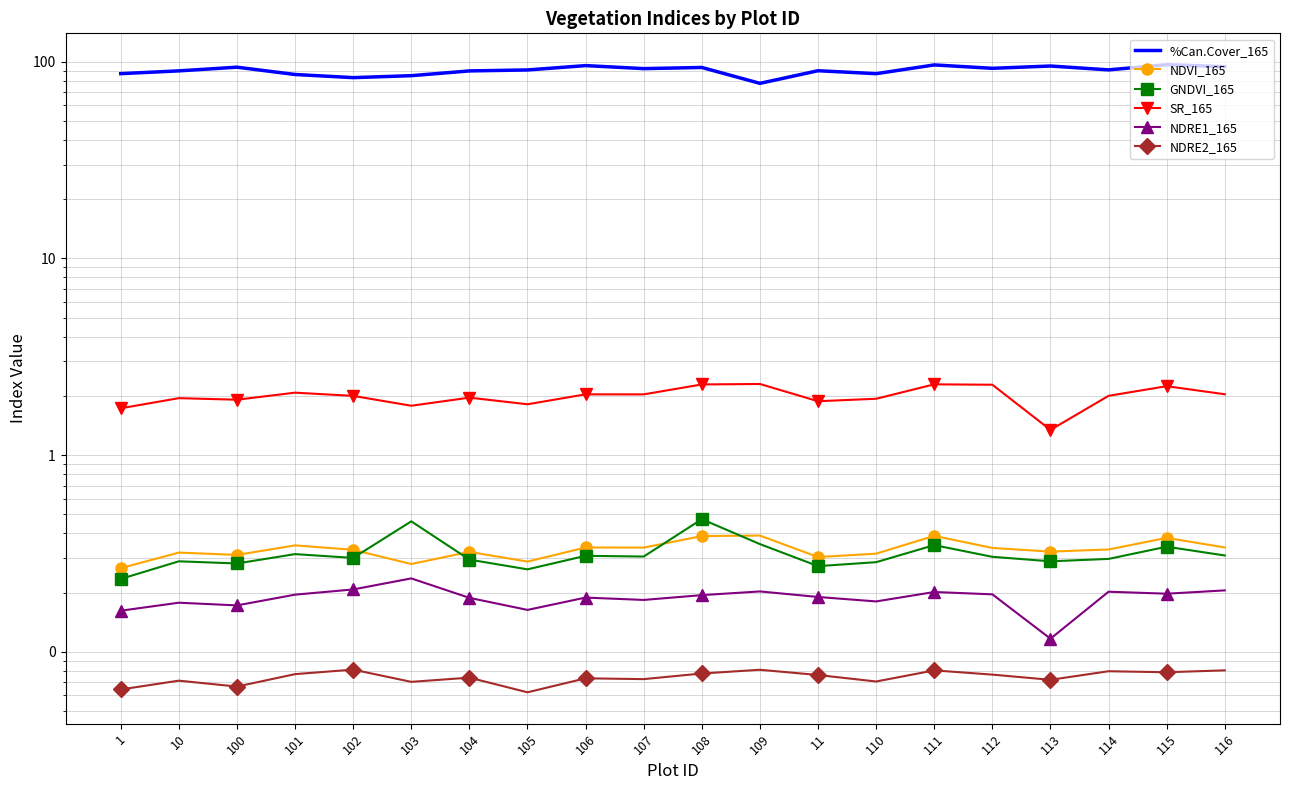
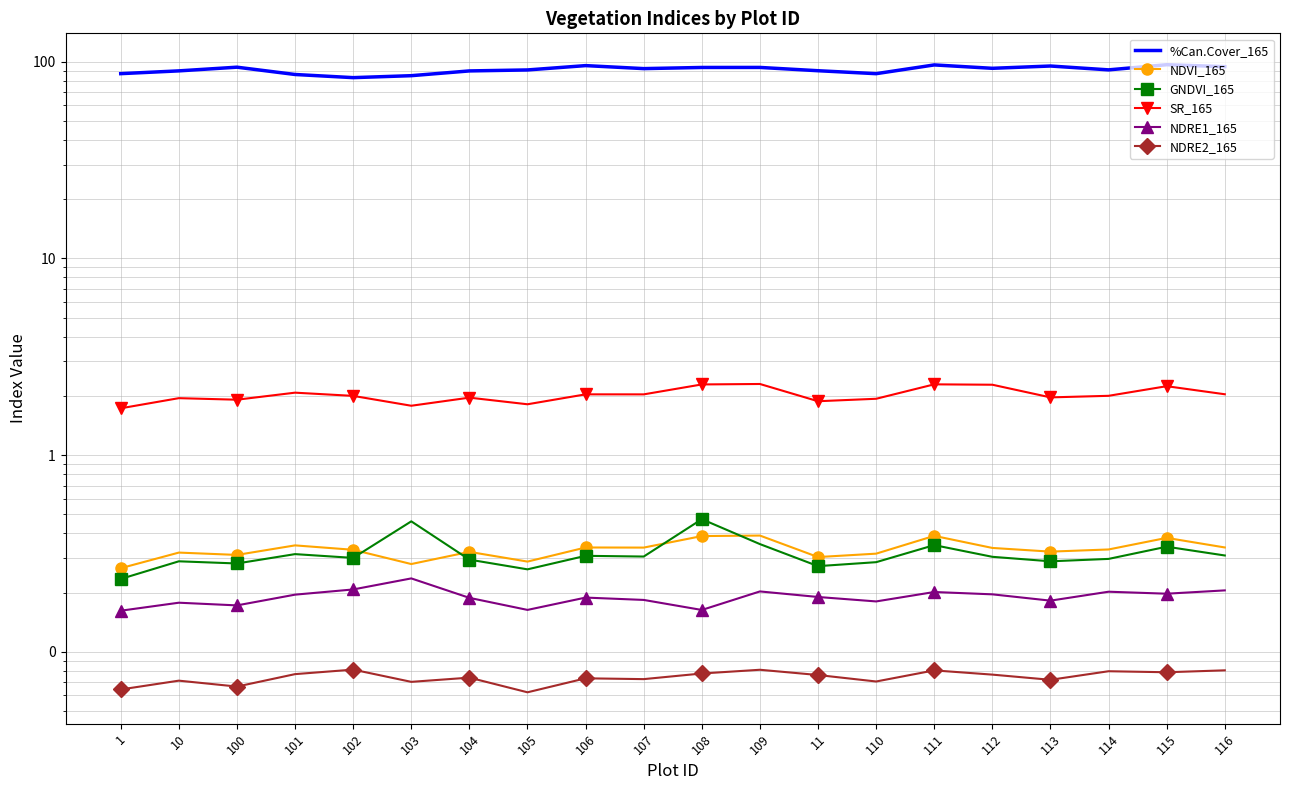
NDRE1_165, 108: 0.19 -> 0.16
%Can.Cover_165, 109: 78 -> 90
SR_165, 113: 1.3 -> 2.0
NDRE1_165, 113: 0.12 -> 0.18
